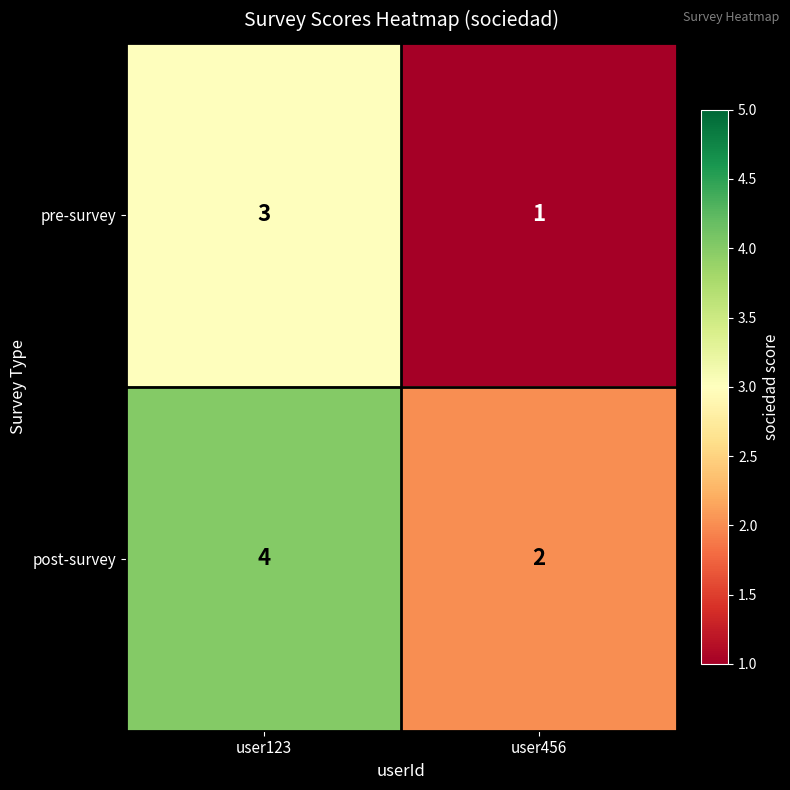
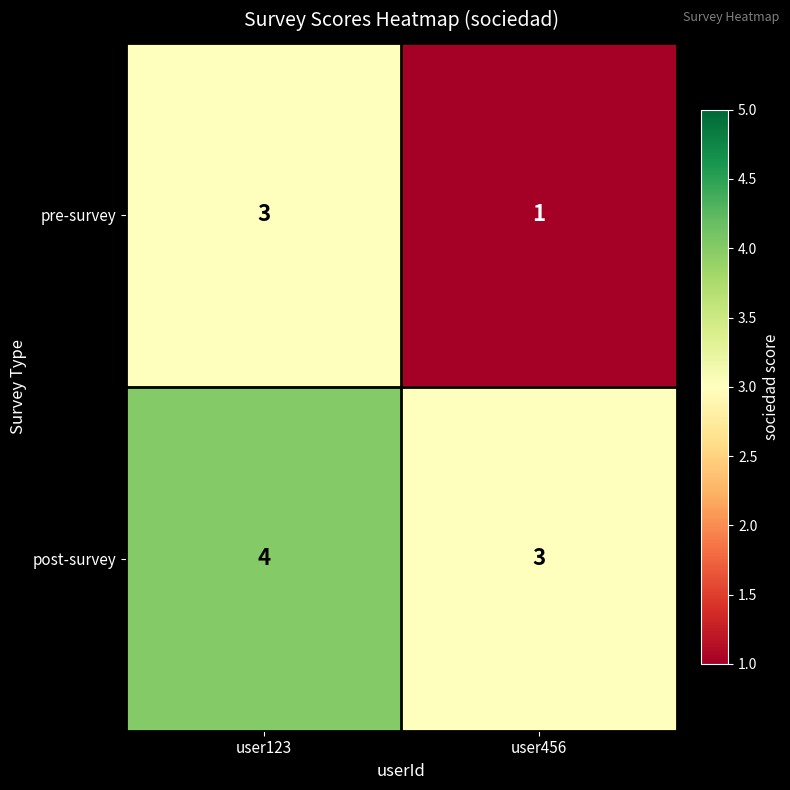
post-survey, user456: 2 -> 3
